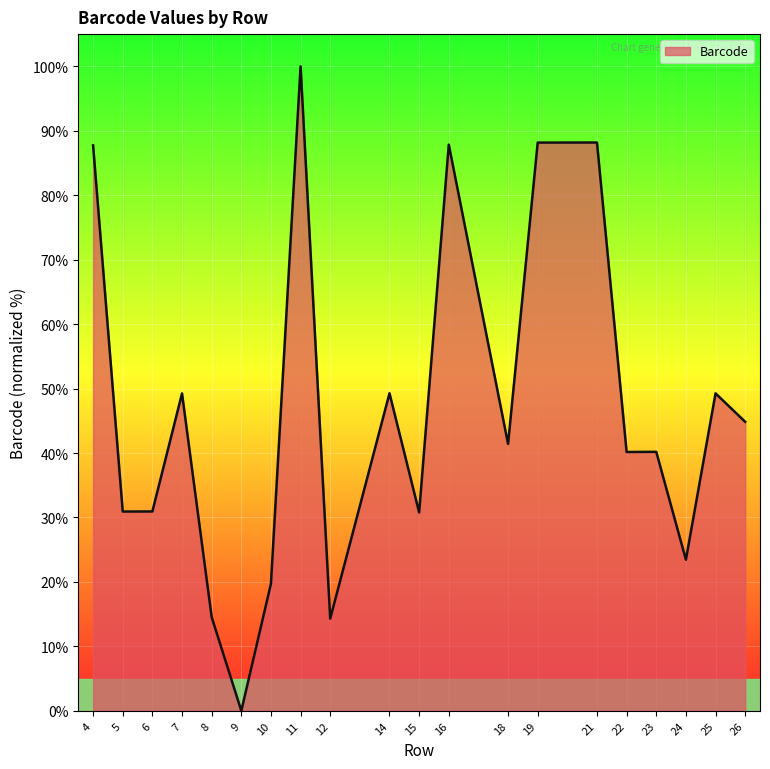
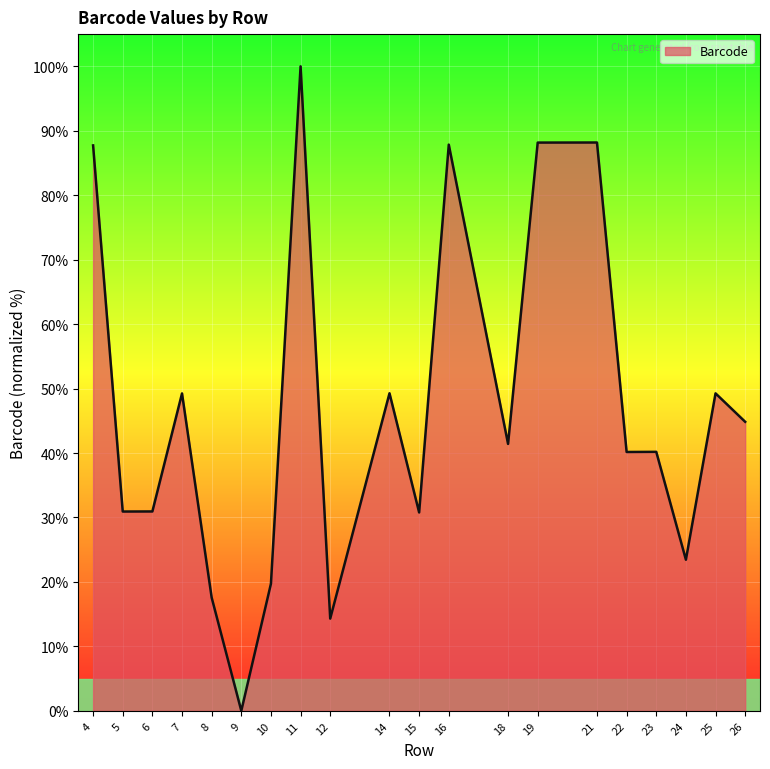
8: 15% -> 18%
